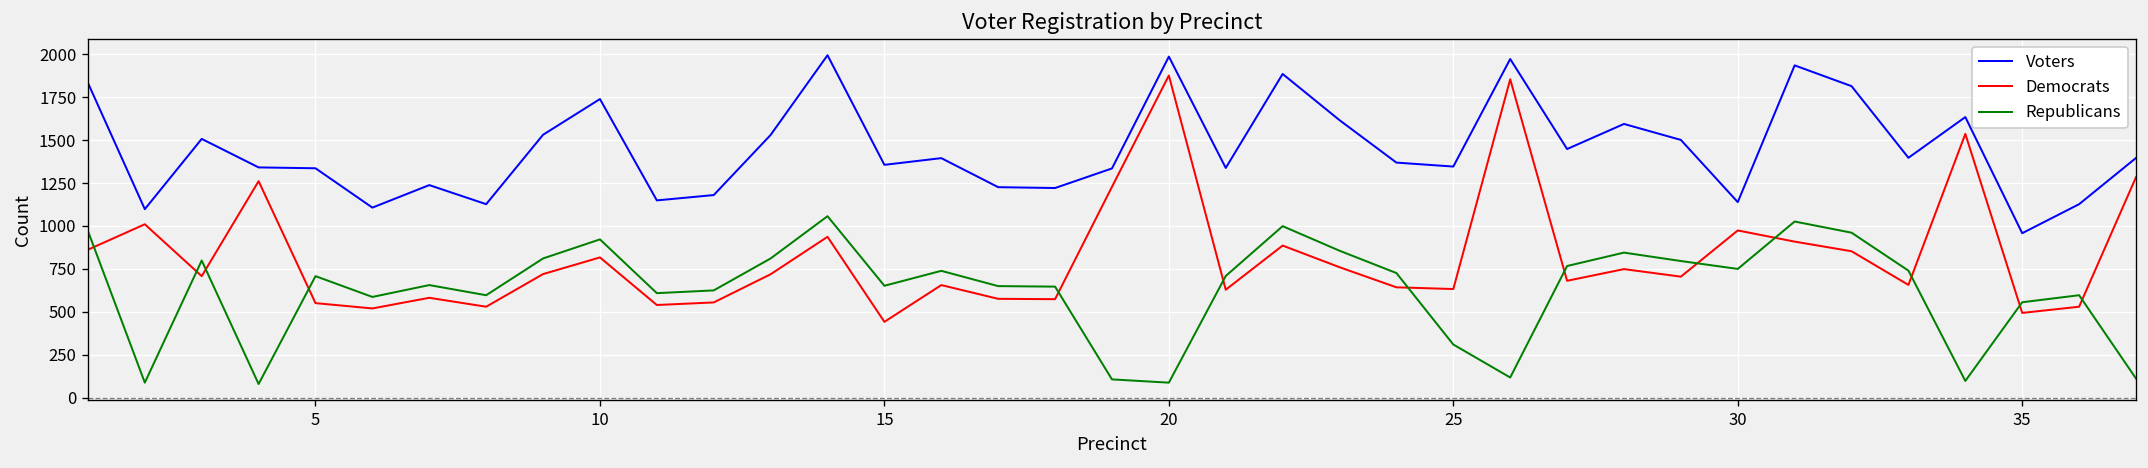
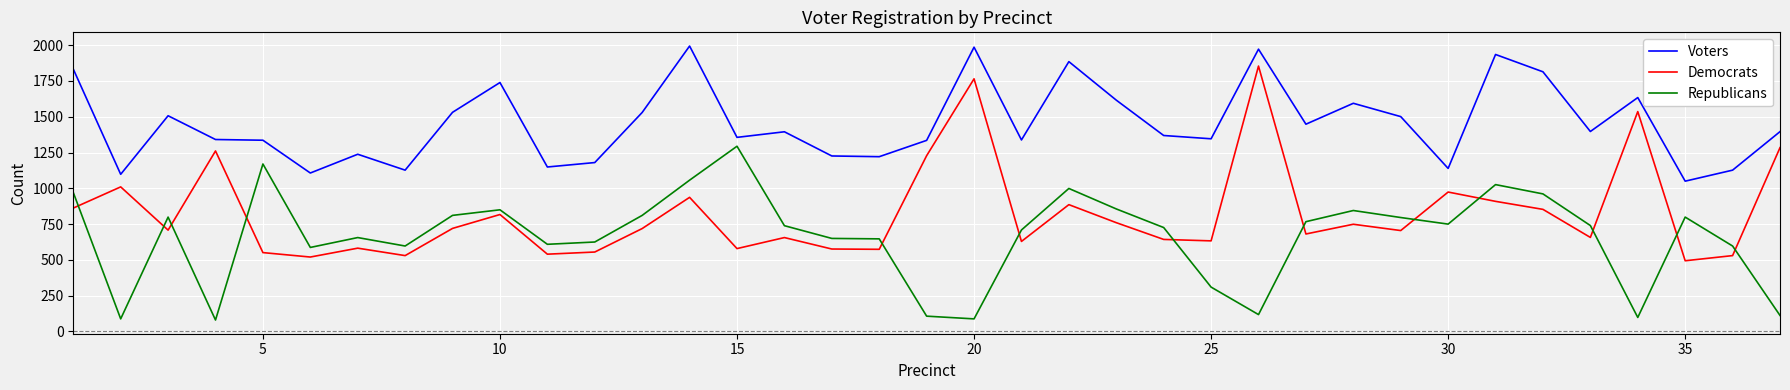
Republicans, 5: 710 -> 1170
Republicans, 10: 920 -> 850
Democrats, 15: 440 -> 580
Republicans, 15: 650 -> 1290
Democrats, 20: 1880 -> 1770
Voters, 35: 960 -> 1050
Republicans, 35: 560 -> 800
